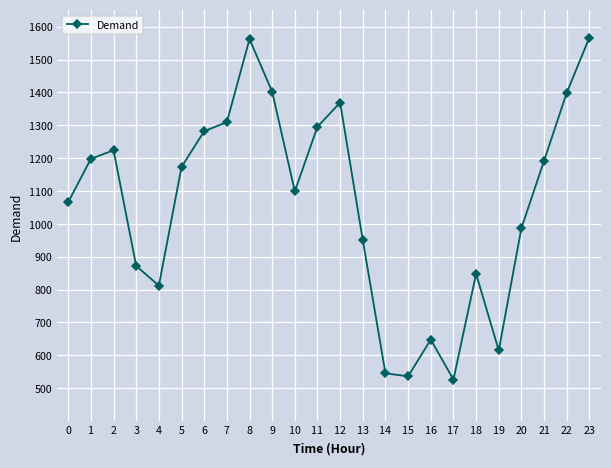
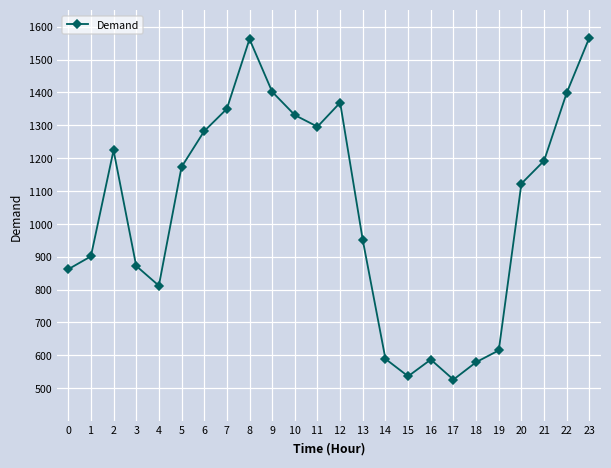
0: 1070 -> 860
1: 1200 -> 900
7: 1310 -> 1350
10: 1100 -> 1330
14: 550 -> 590
16: 650 -> 590
18: 850 -> 580
20: 990 -> 1120
